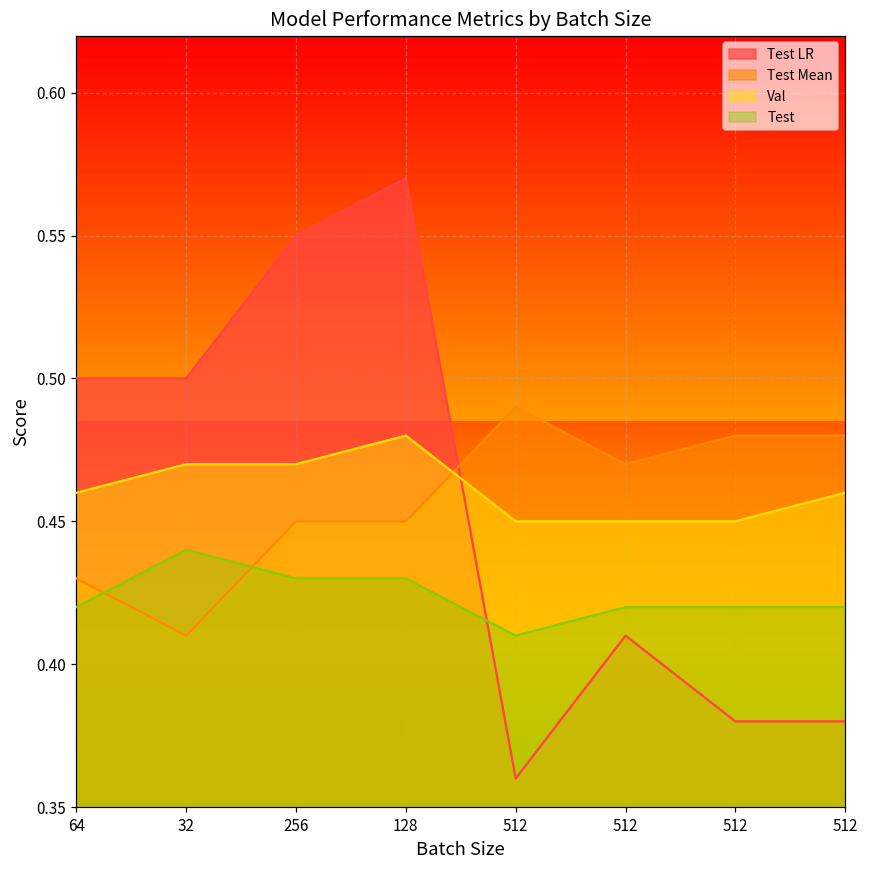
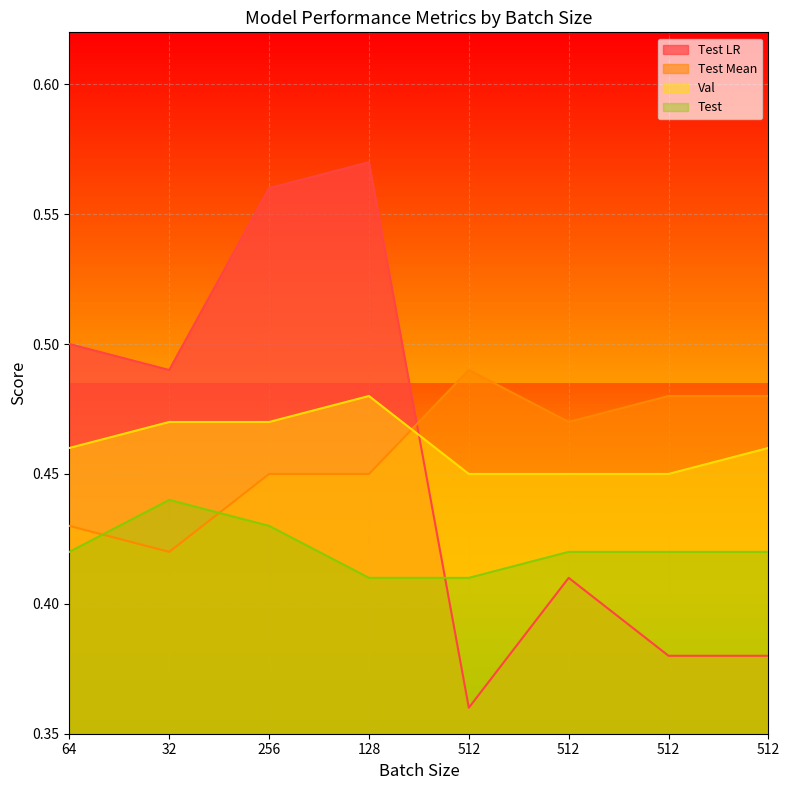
Test LR, 32: 0.50 -> 0.49
Test Mean, 32: 0.41 -> 0.42
Test LR, 256: 0.55 -> 0.56
Test, 128: 0.43 -> 0.41
